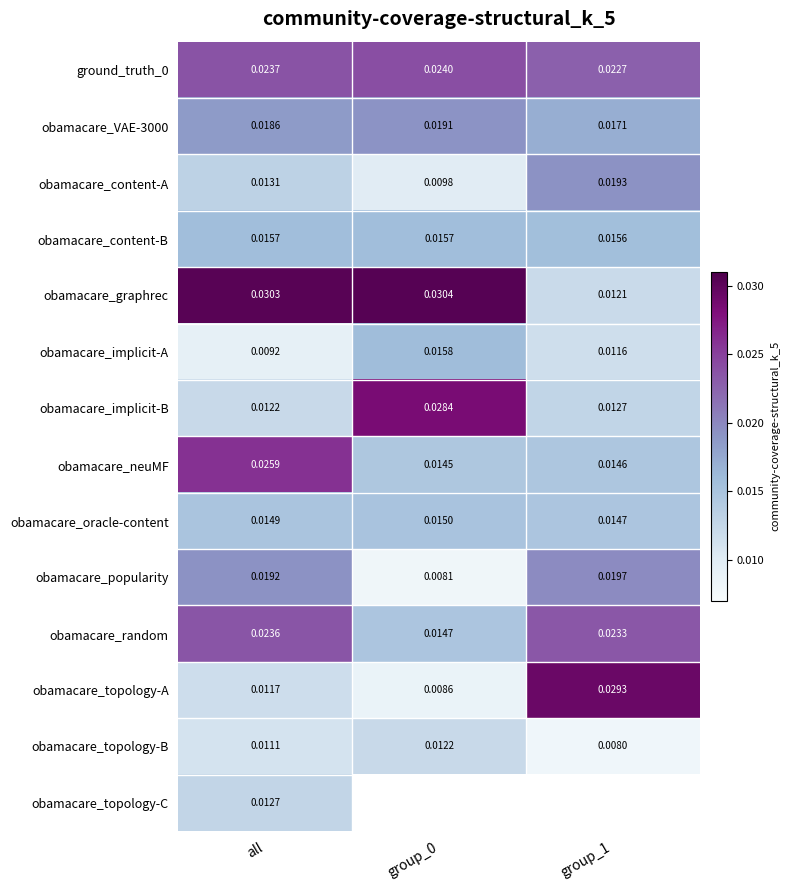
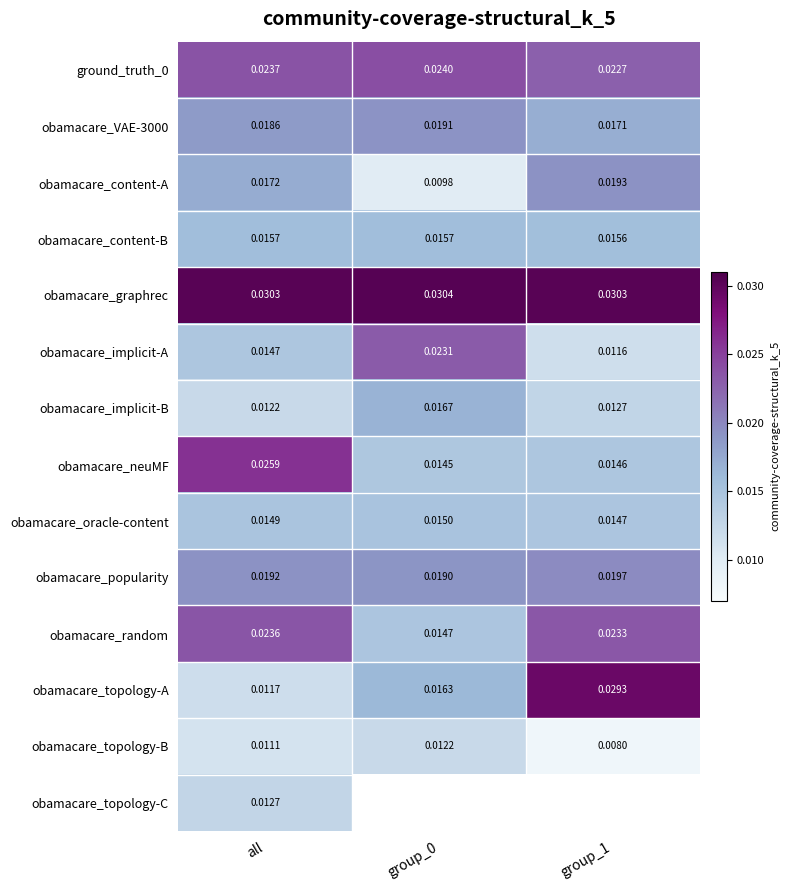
obamacare_content-A, all: 0.0131 -> 0.0172
obamacare_graphrec, group_1: 0.0121 -> 0.0303
obamacare_implicit-A, all: 0.0092 -> 0.0147
obamacare_implicit-A, group_0: 0.0158 -> 0.0231
obamacare_implicit-B, group_0: 0.0284 -> 0.0167
obamacare_popularity, group_0: 0.0081 -> 0.0190
obamacare_topology-A, group_0: 0.0086 -> 0.0163
